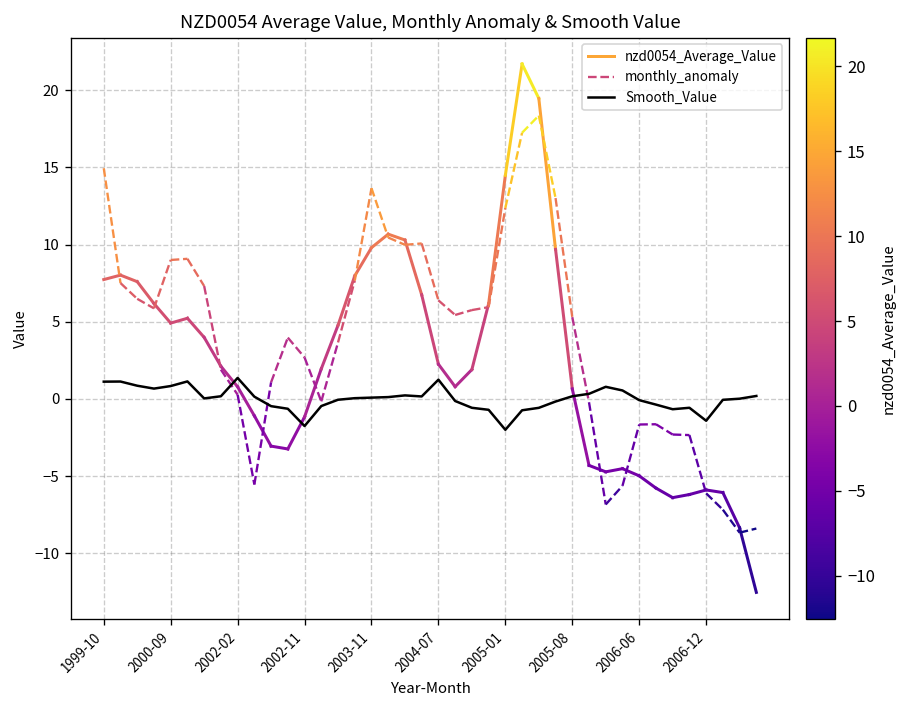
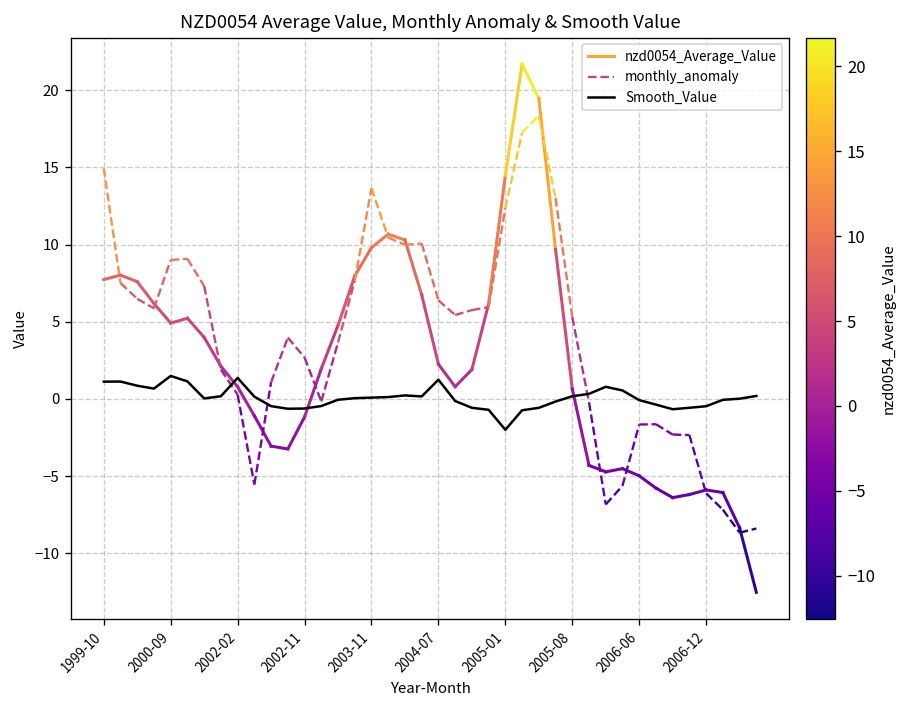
Smooth_Value, 2000-09: 0.8 -> 1.5
Smooth_Value, 2002-11: -1.8 -> -0.6
Smooth_Value, 2006-12: -1.4 -> -0.5
